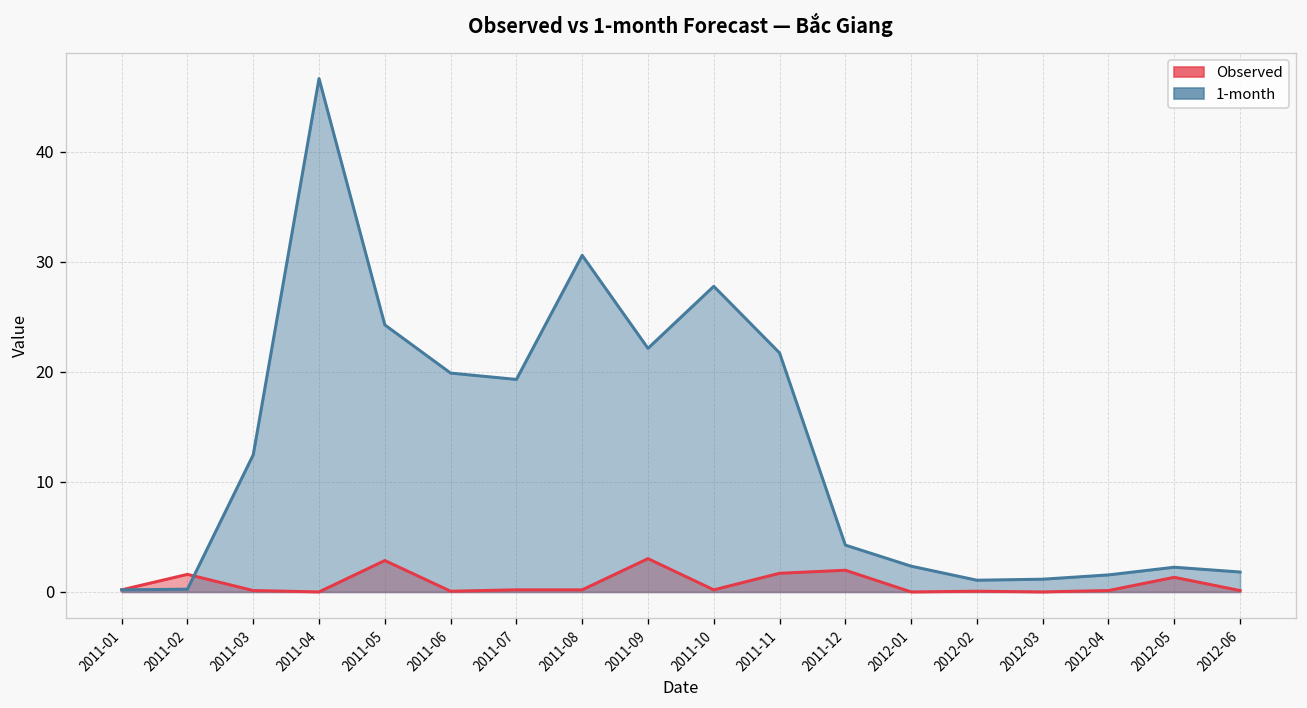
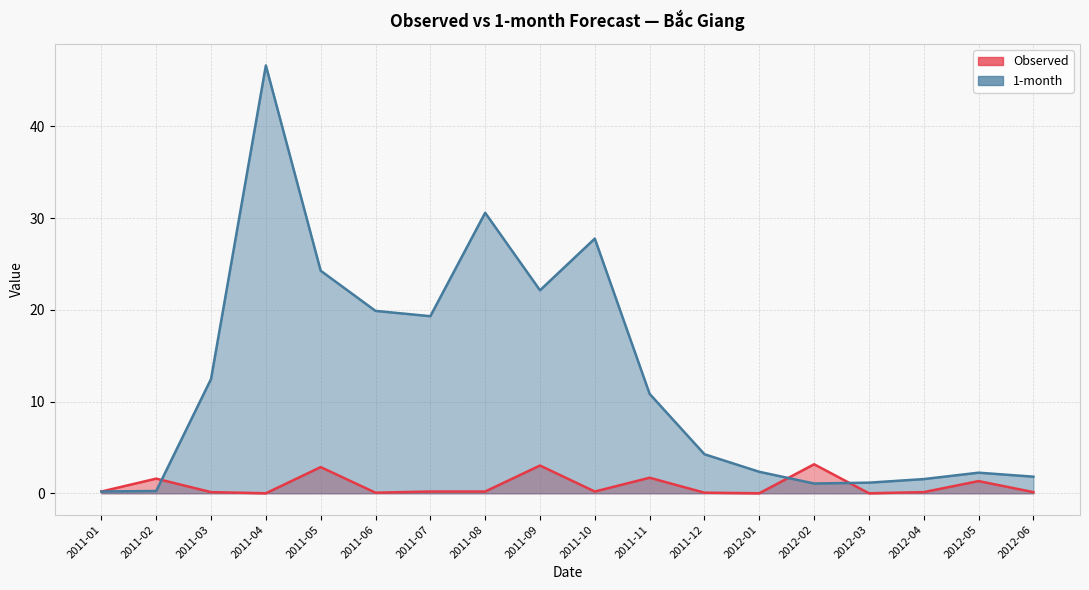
1-month, 2011-11: 22 -> 11
Observed, 2011-12: 2 -> 0
Observed, 2012-02: 0 -> 3
